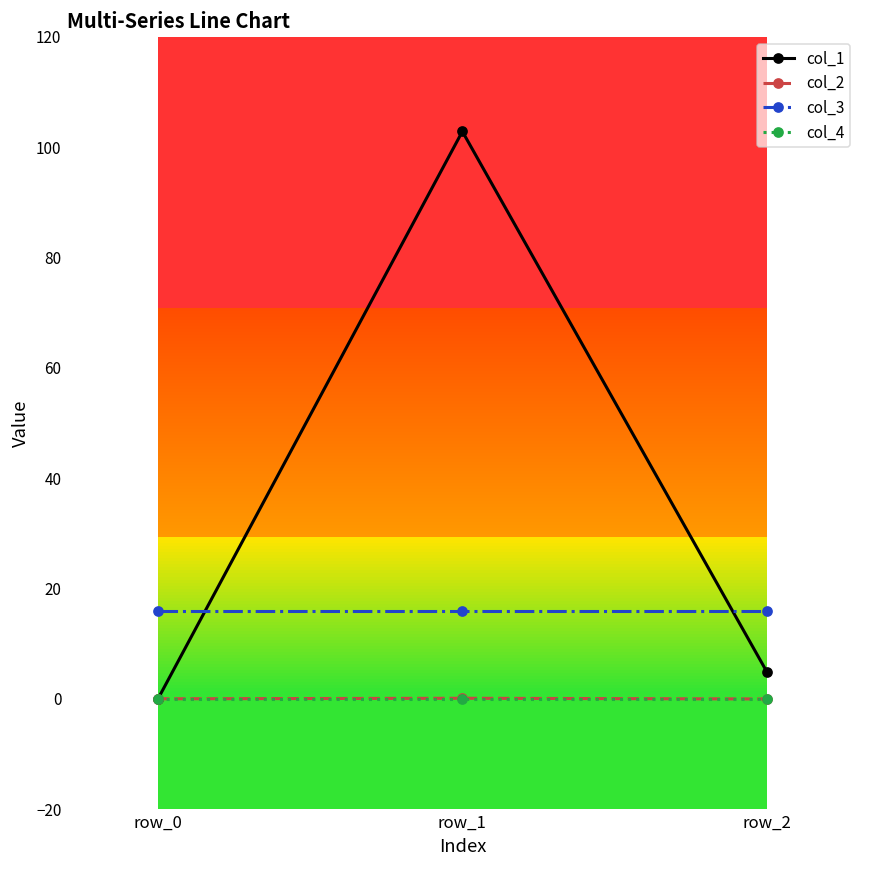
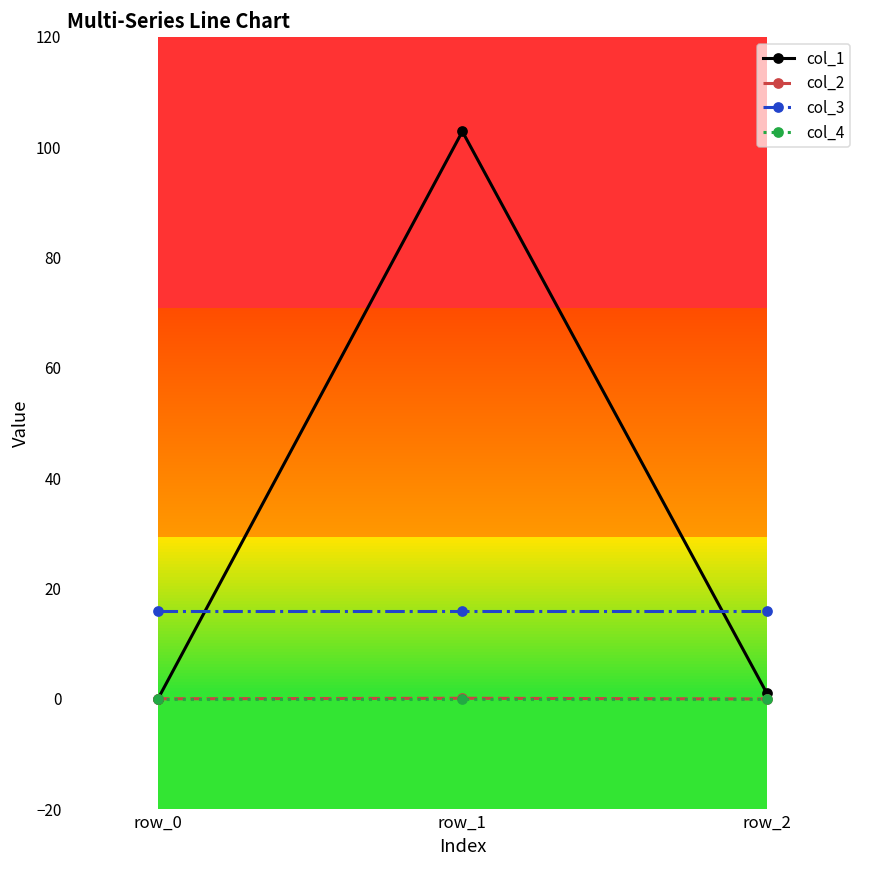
col_1, row_2: 5 -> 1
